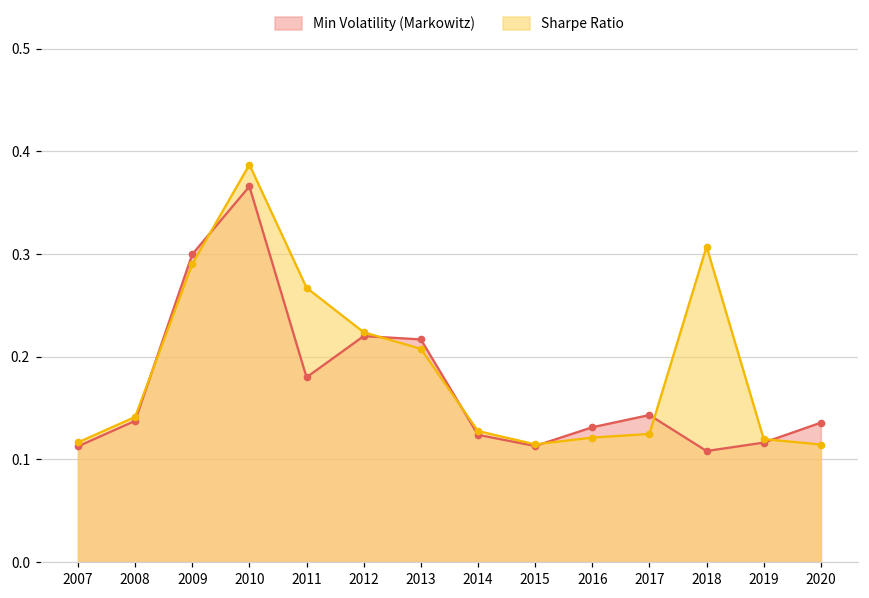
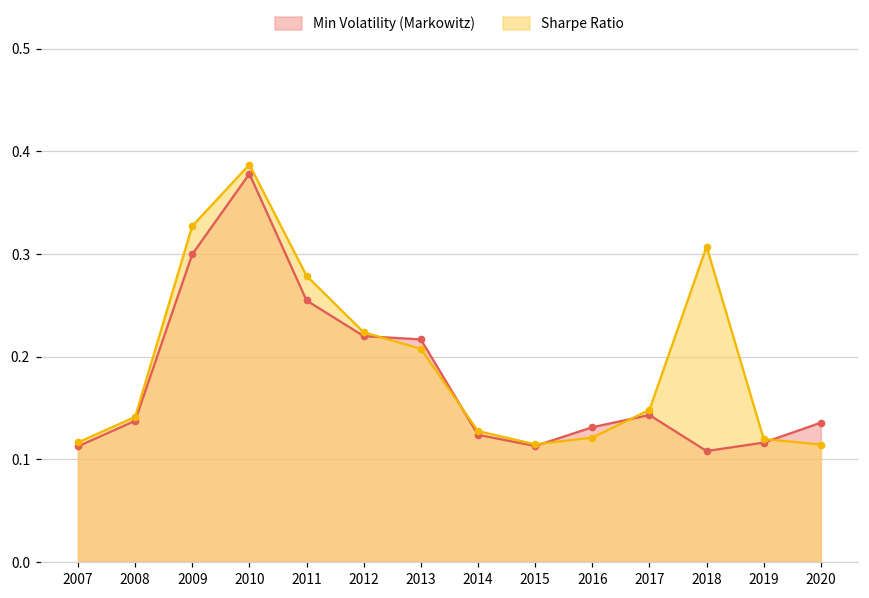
Sharpe Ratio, 2009: 0.29 -> 0.33
Min Volatility (Markowitz), 2010: 0.37 -> 0.38
Min Volatility (Markowitz), 2011: 0.18 -> 0.25
Sharpe Ratio, 2011: 0.27 -> 0.28
Sharpe Ratio, 2017: 0.12 -> 0.15
